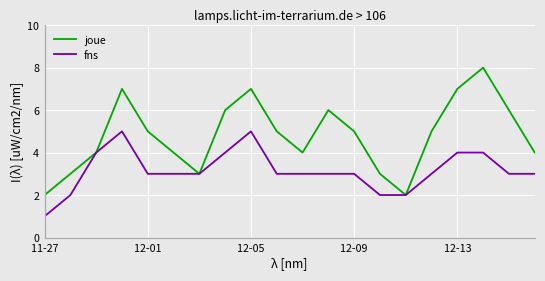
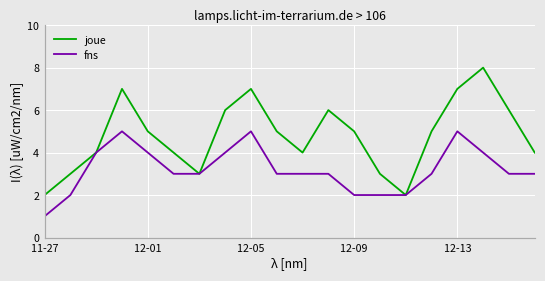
fns, 12-01: 3 -> 4
fns, 12-09: 3 -> 2
fns, 12-13: 4 -> 5
